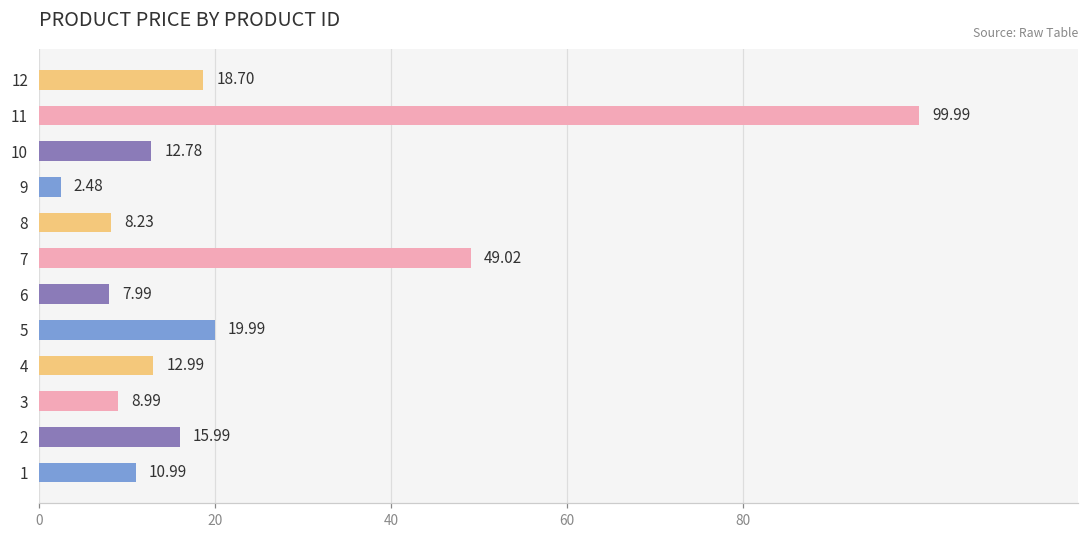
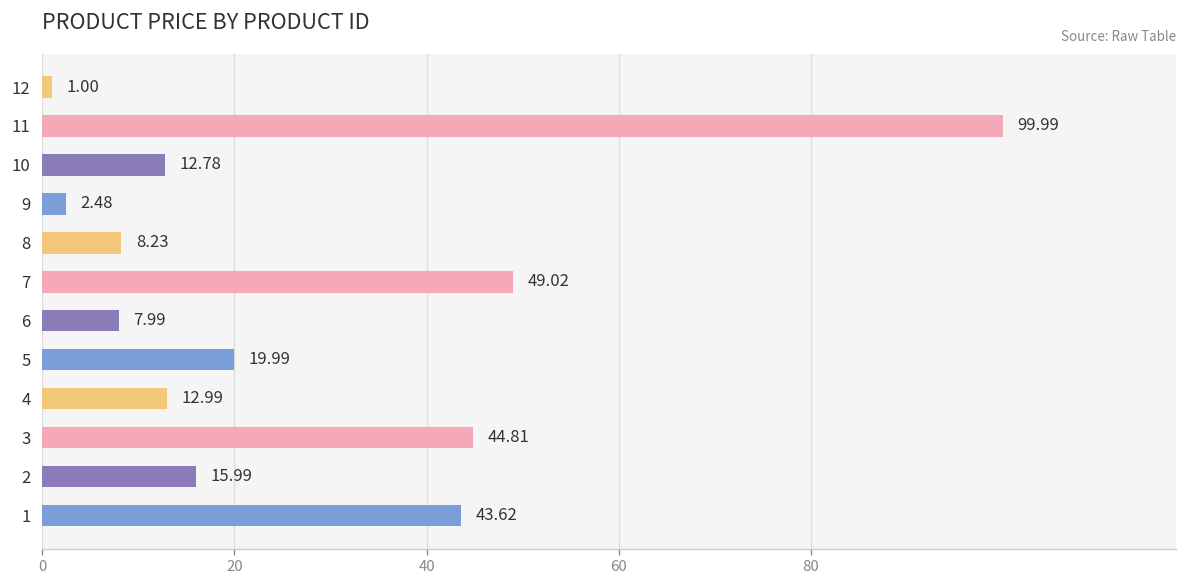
12: 18.70 -> 1.00
3: 8.99 -> 44.81
1: 10.99 -> 43.62
